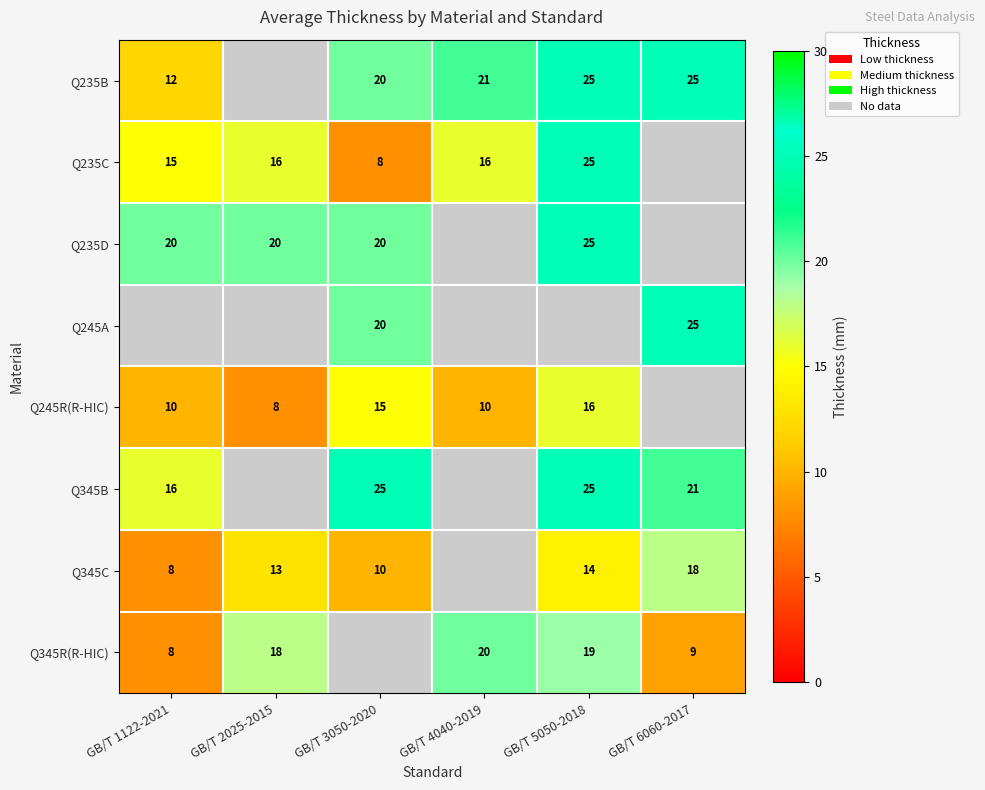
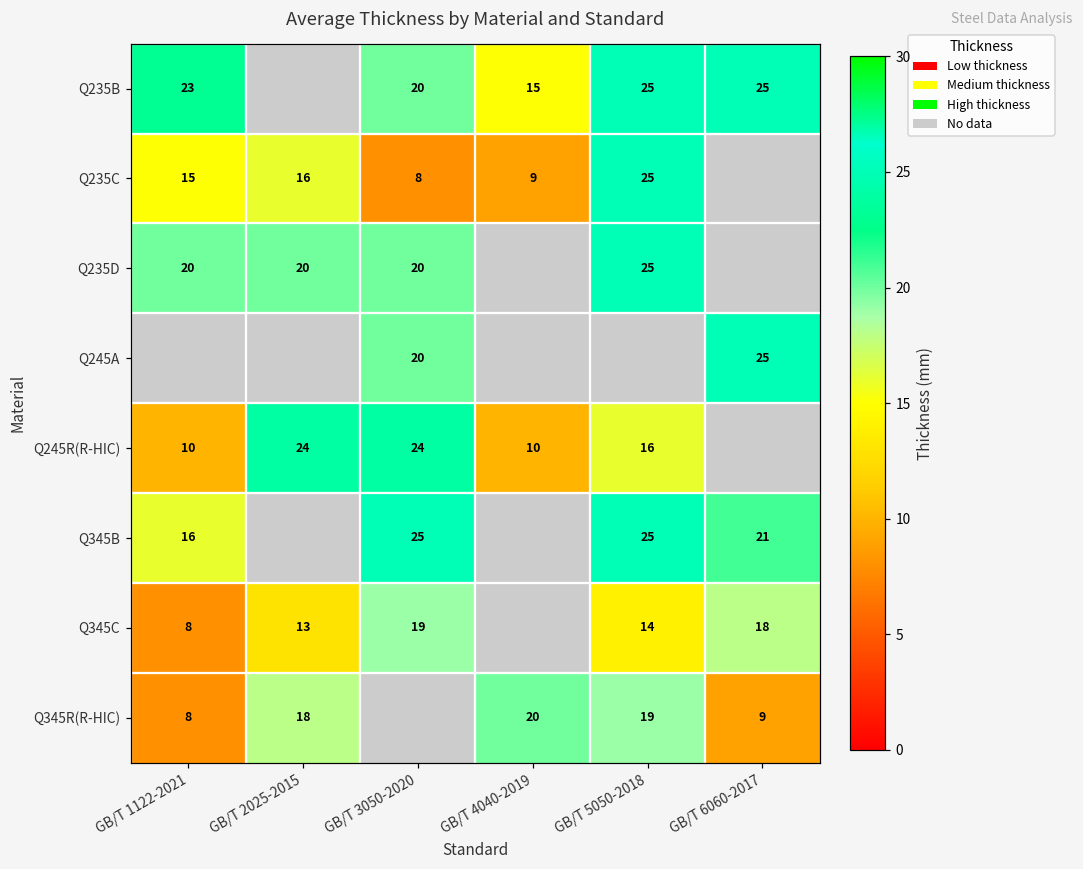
Q235B, GB/T 1122-2021: 12 -> 23
Q235B, GB/T 4040-2019: 21 -> 15
Q235C, GB/T 4040-2019: 16 -> 9
Q245R(R-HIC), GB/T 2025-2015: 8 -> 24
Q245R(R-HIC), GB/T 3050-2020: 15 -> 24
Q345C, GB/T 3050-2020: 10 -> 19
